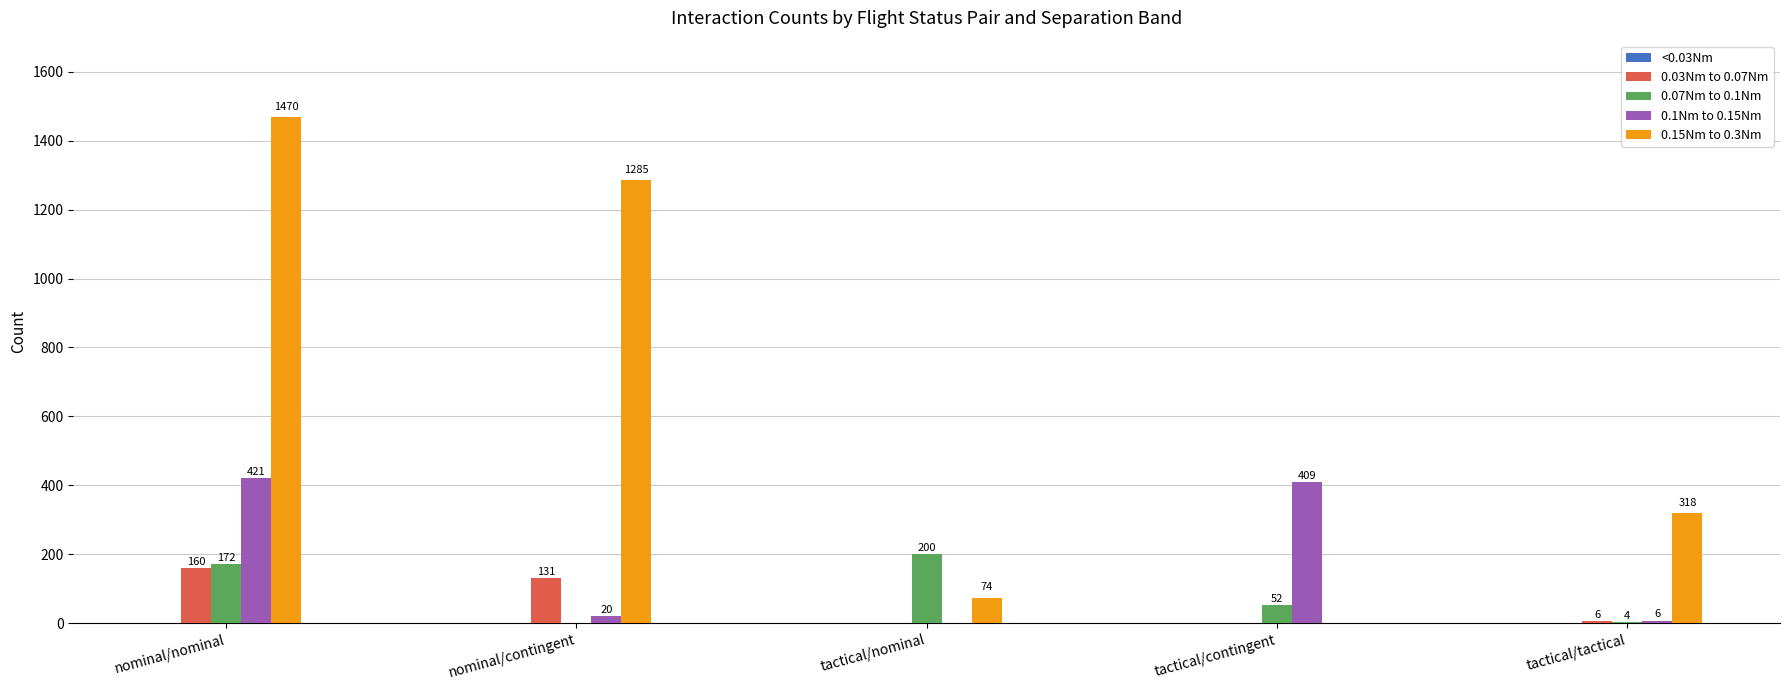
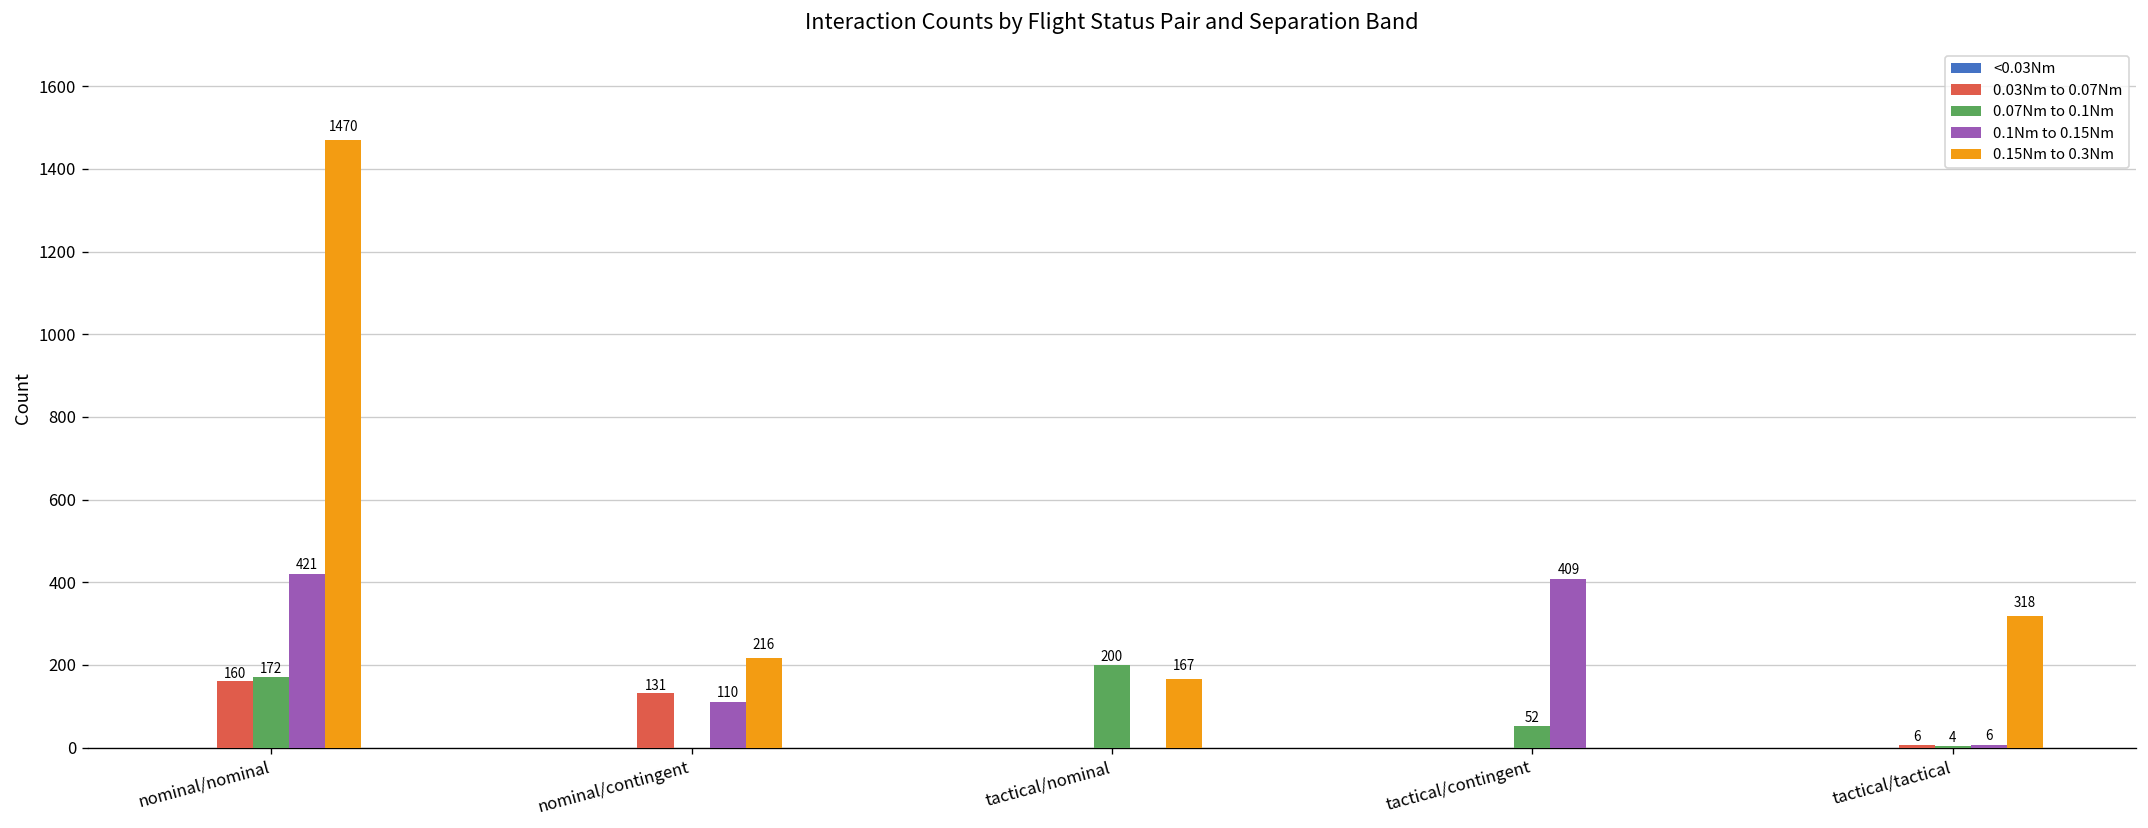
0.1Nm to 0.15Nm, nominal/contingent: 20 -> 110
0.15Nm to 0.3Nm, nominal/contingent: 1285 -> 216
0.15Nm to 0.3Nm, tactical/nominal: 74 -> 167
